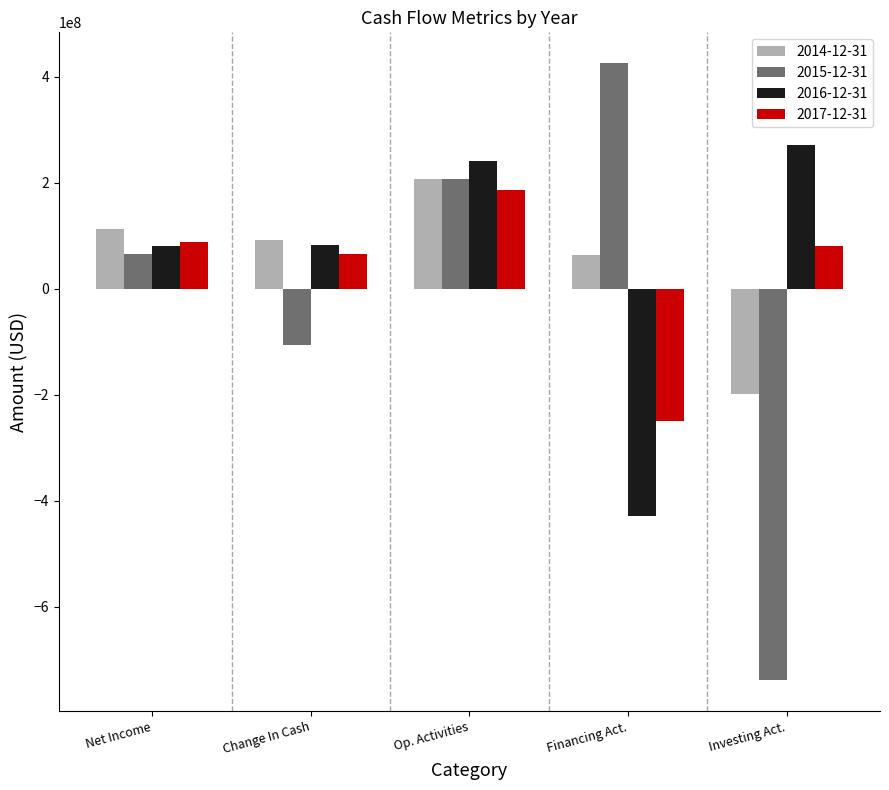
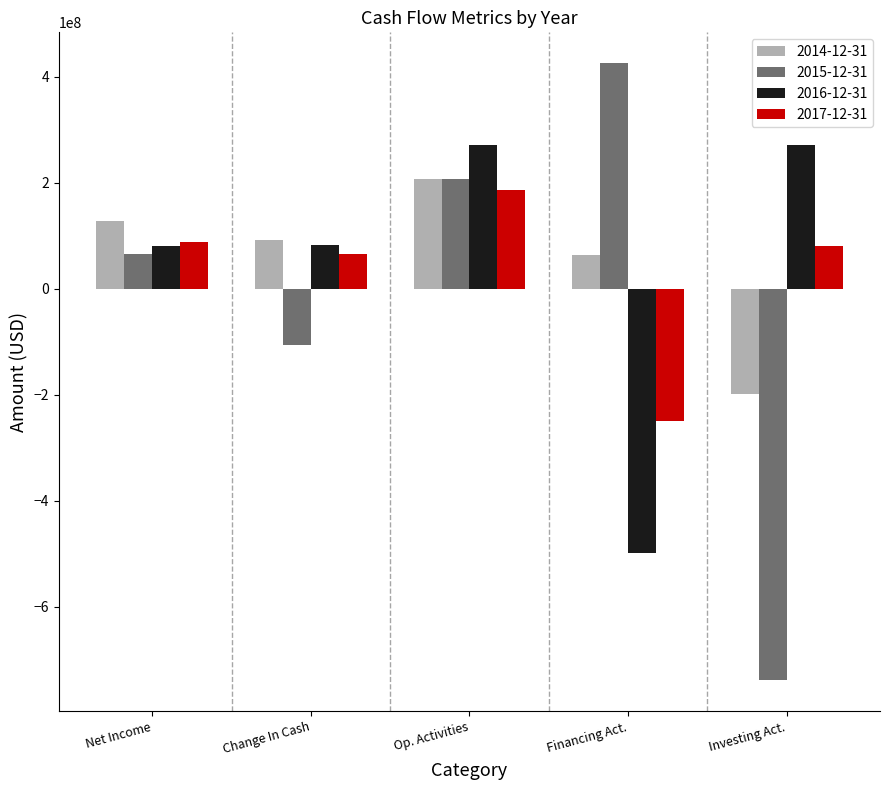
2014-12-31, Net Income: 110000000 -> 130000000
2016-12-31, Op. Activities: 240000000 -> 270000000
2016-12-31, Financing Act.: -430000000 -> -500000000
